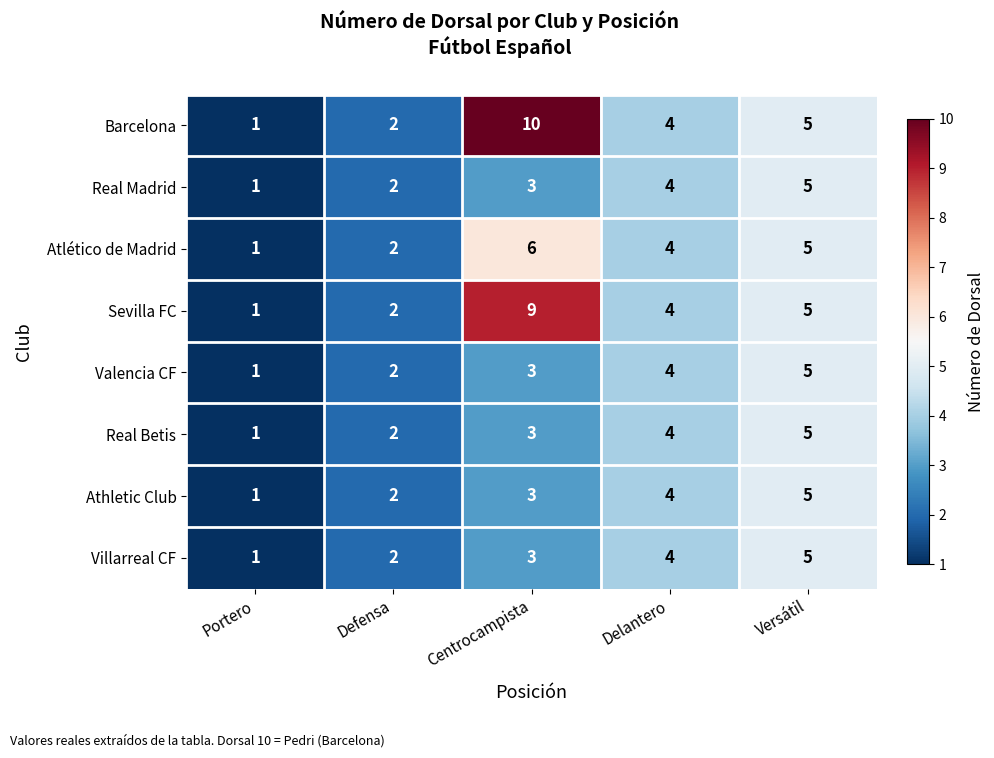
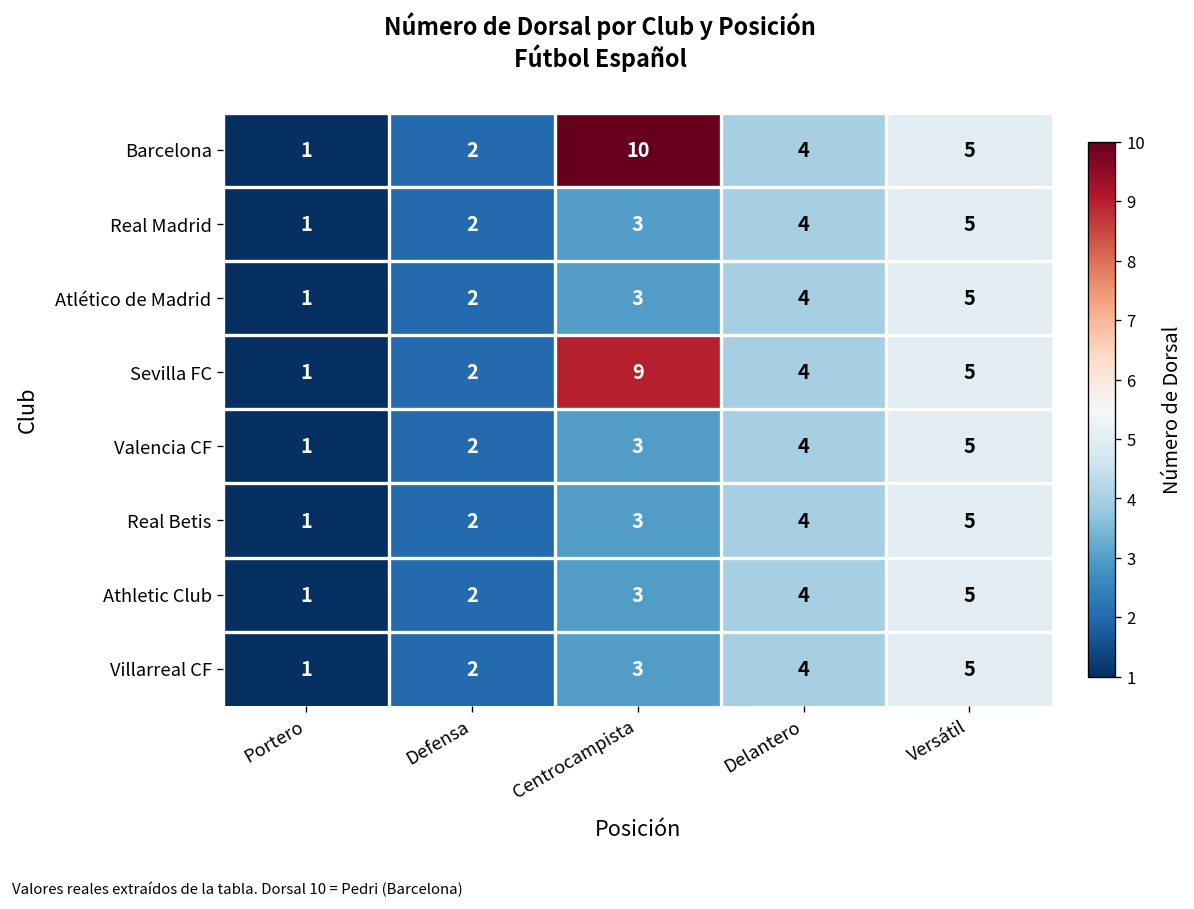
Atlético de Madrid, Centrocampista: 6 -> 3
